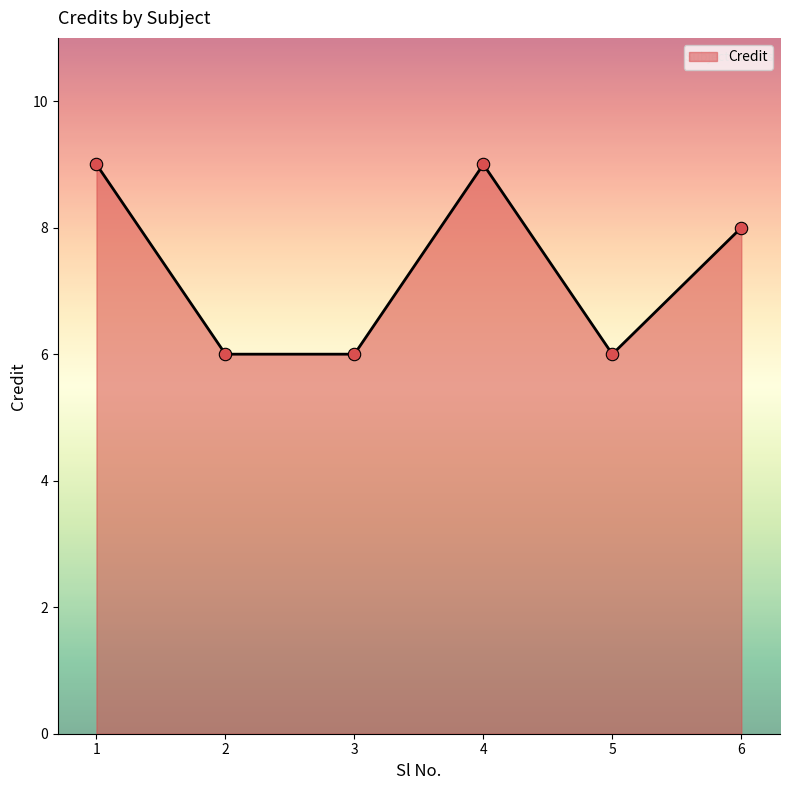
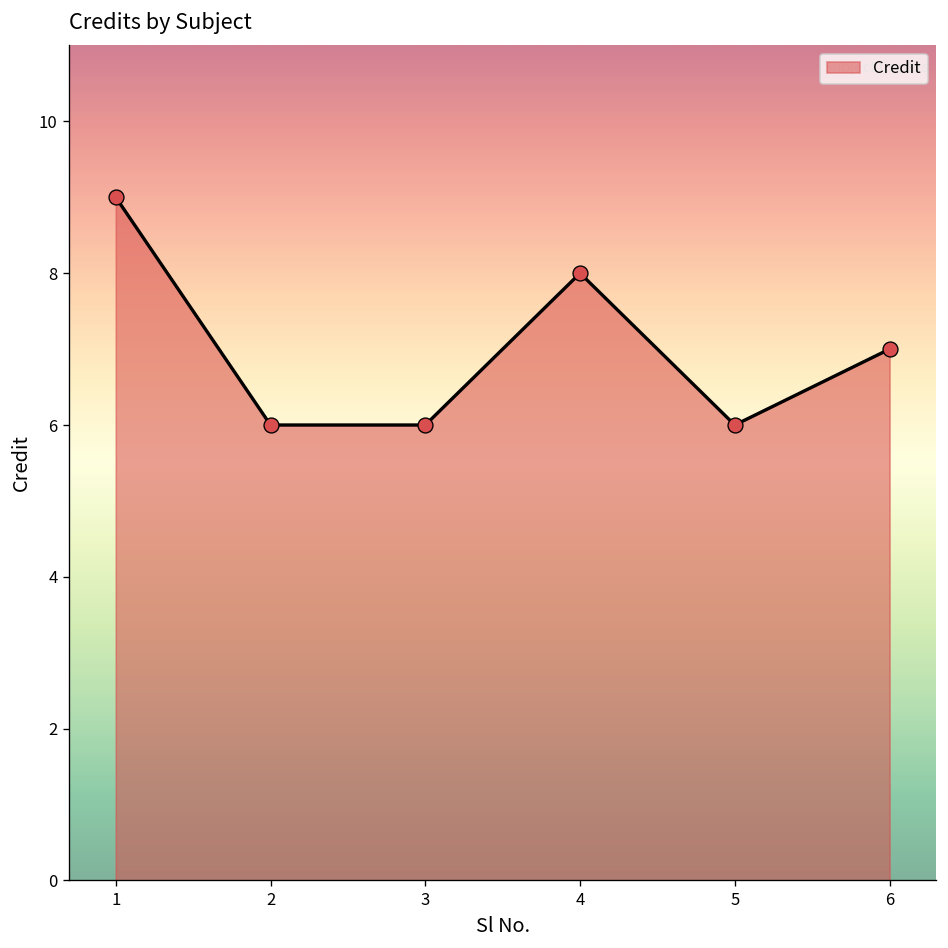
4: 9 -> 8
6: 8 -> 7
